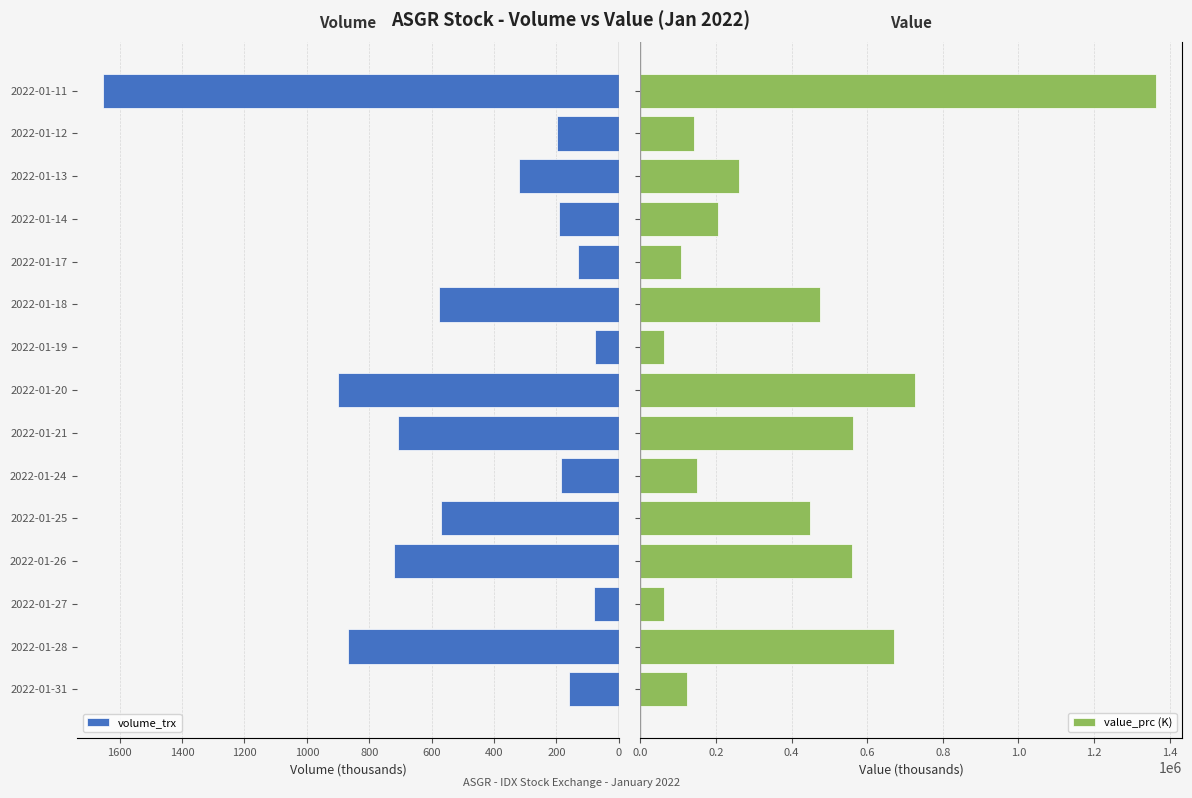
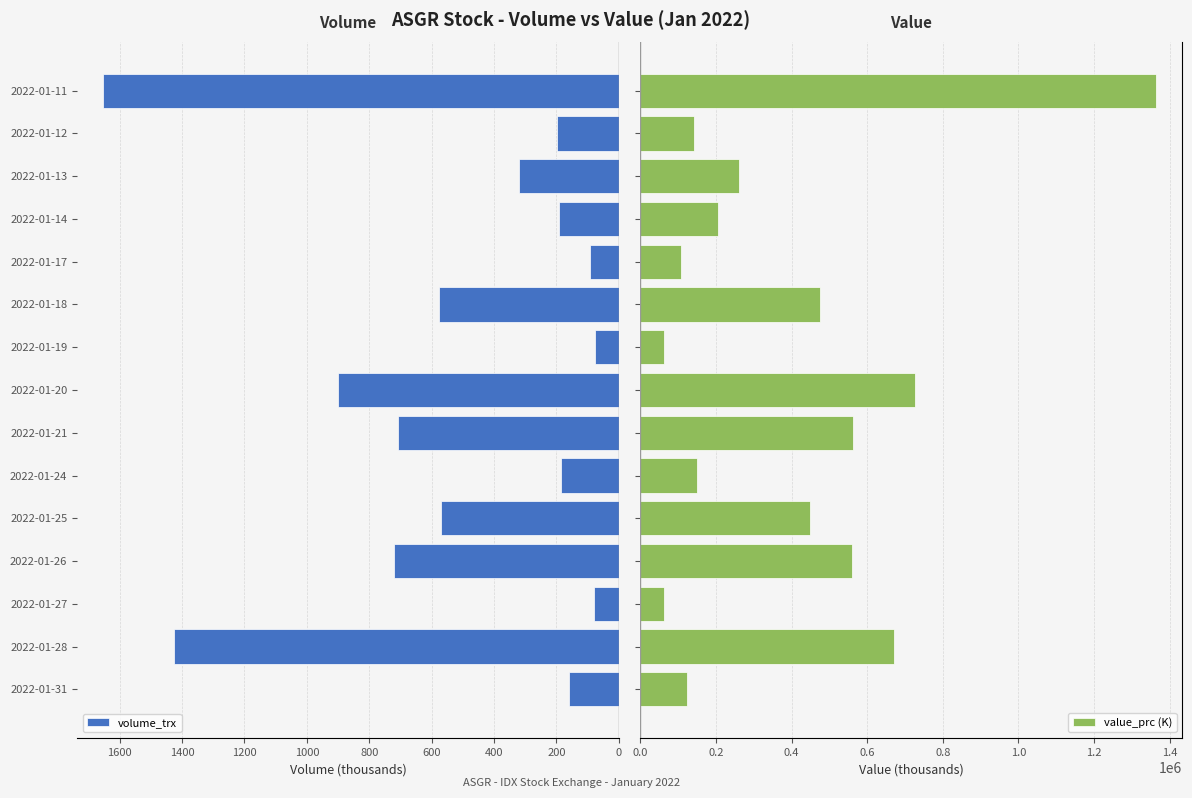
Volume, 2022-01-17: 130 -> 90
Volume, 2022-01-28: 870 -> 1430
